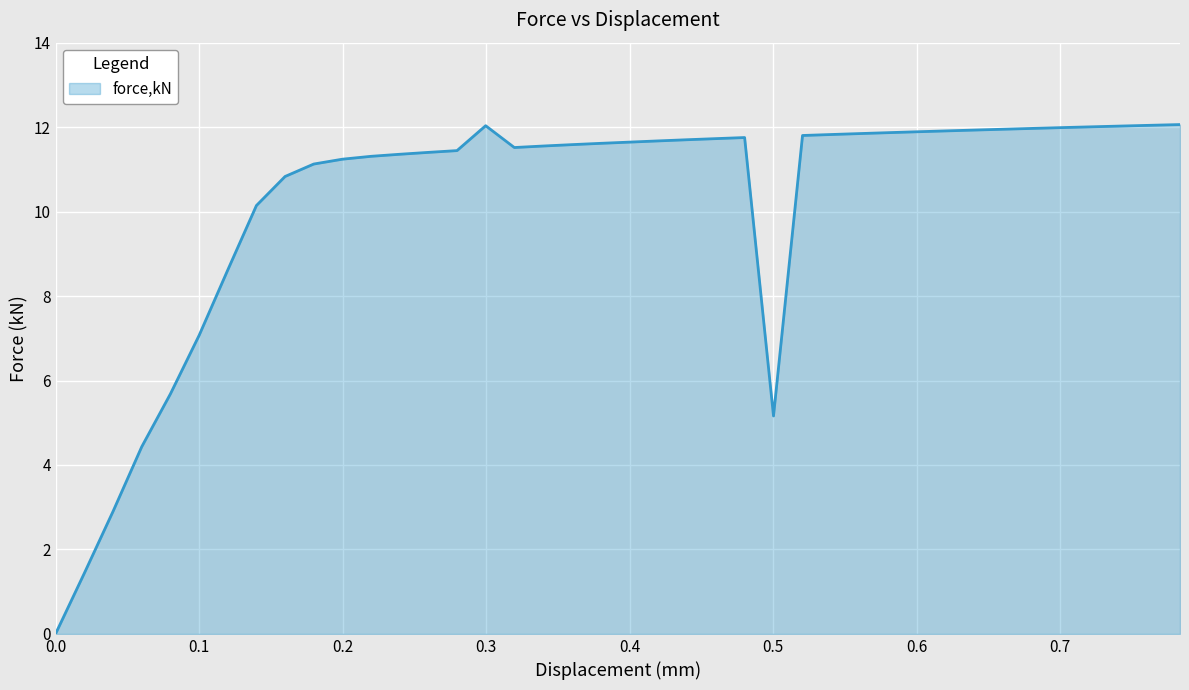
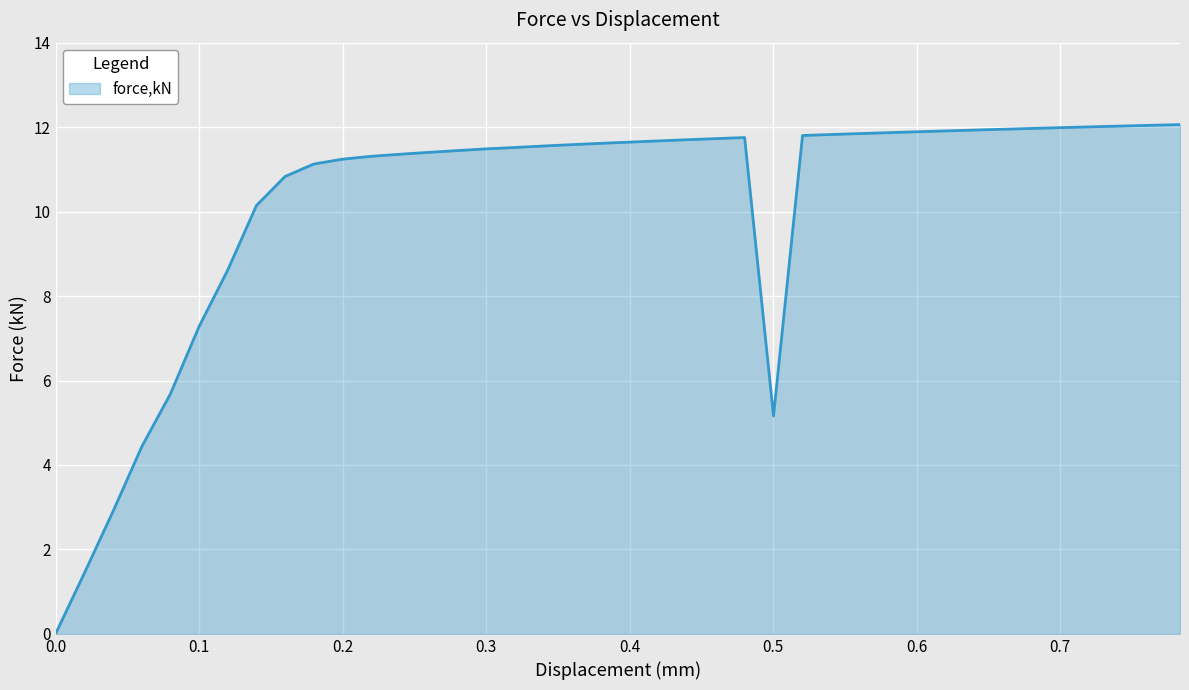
0.1: 7.1 -> 7.3
0.3: 12.0 -> 11.5
